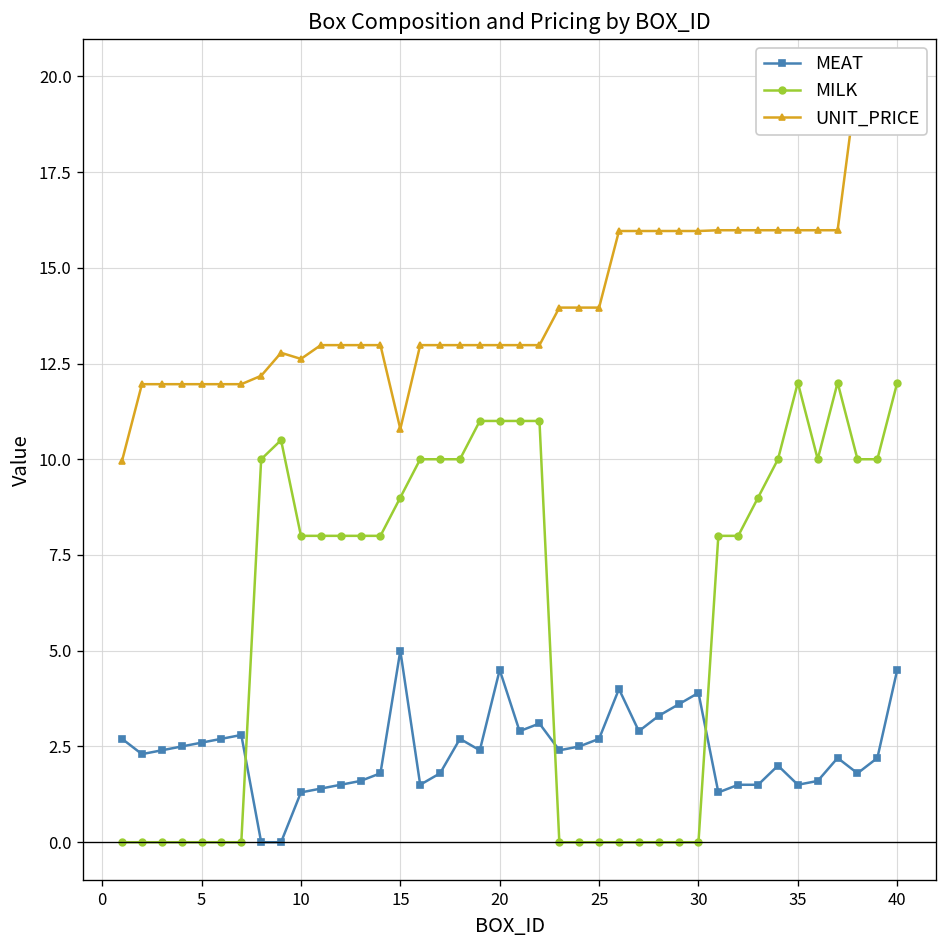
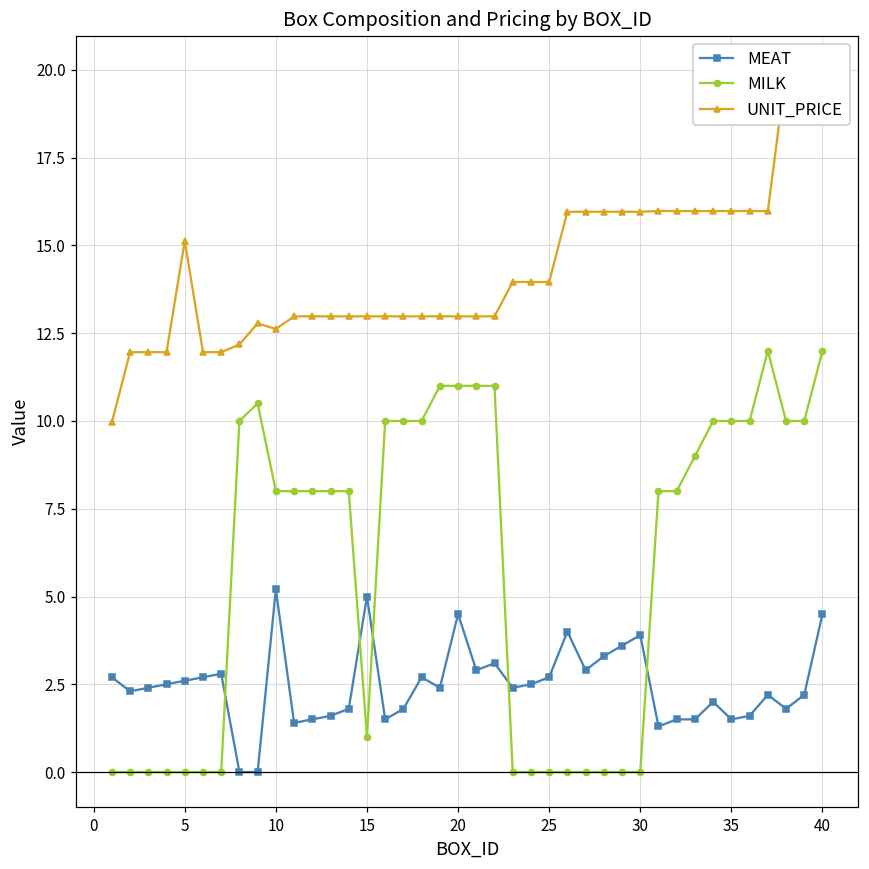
UNIT_PRICE, 5: 12.0 -> 15.1
MEAT, 10: 1.3 -> 5.2
MILK, 15: 9 -> 1
UNIT_PRICE, 15: 10.8 -> 13.0
MILK, 35: 12 -> 10
